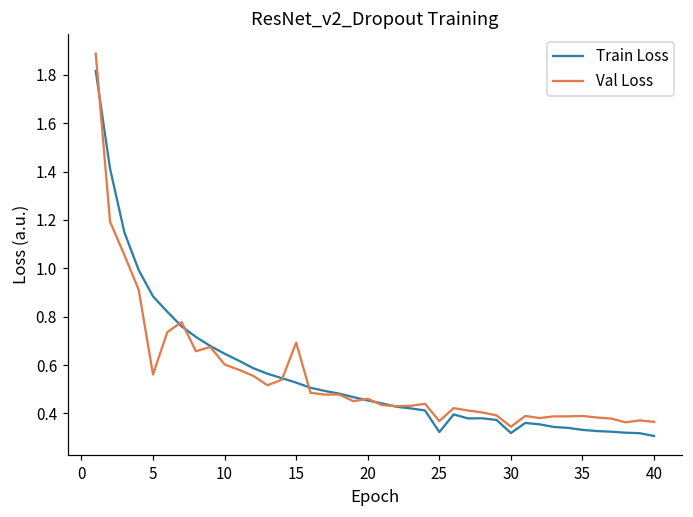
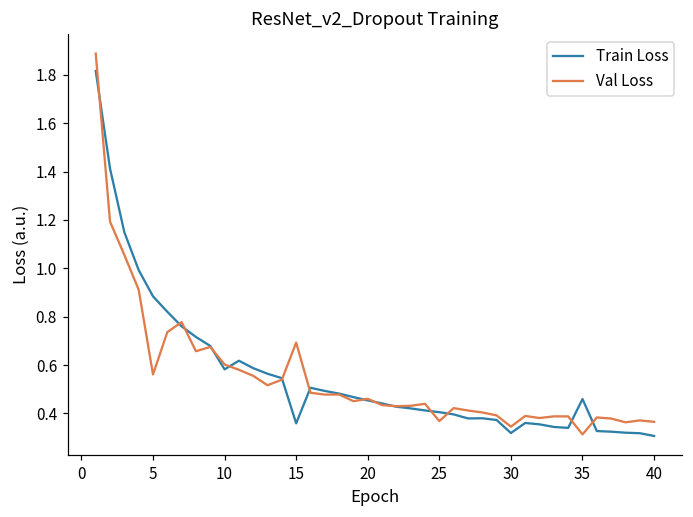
Train Loss, 10: 0.65 -> 0.58
Train Loss, 15: 0.53 -> 0.36
Train Loss, 25: 0.32 -> 0.41
Train Loss, 35: 0.33 -> 0.46
Val Loss, 35: 0.39 -> 0.31
